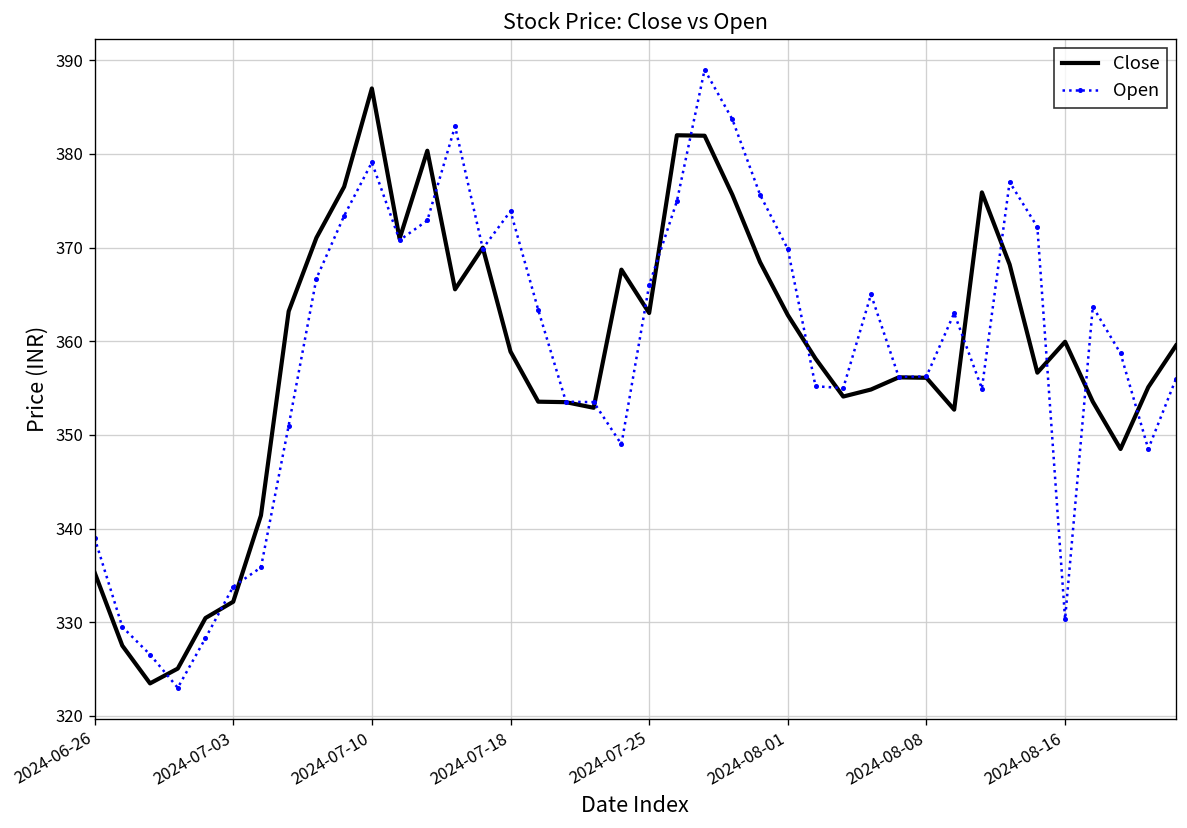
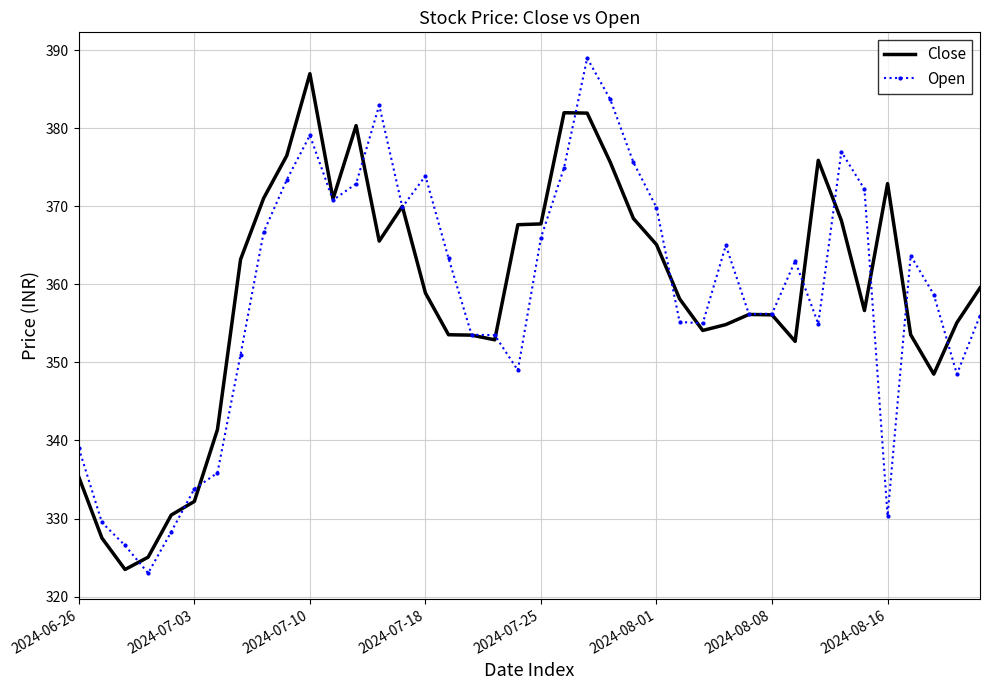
Close, 2024-07-25: 363 -> 368
Close, 2024-08-01: 363 -> 365
Close, 2024-08-16: 360 -> 373
